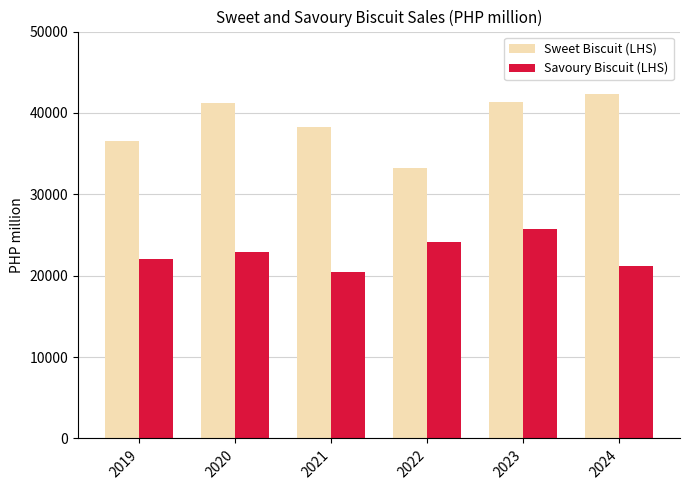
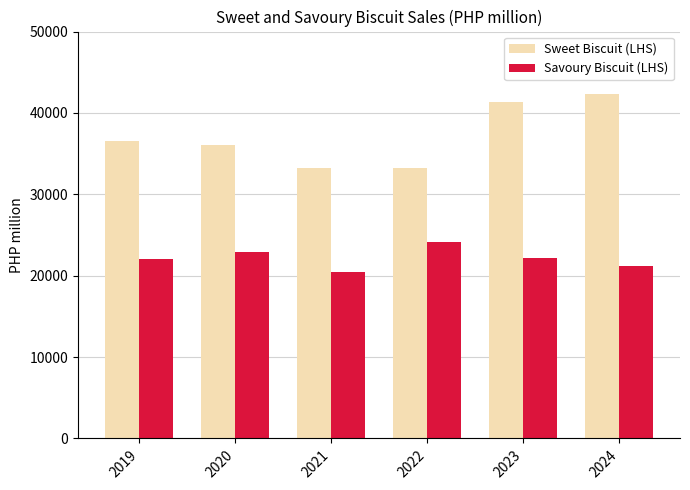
Sweet Biscuit (LHS), 2020: 41000 -> 36000
Sweet Biscuit (LHS), 2021: 38000 -> 33000
Savoury Biscuit (LHS), 2023: 26000 -> 22000
